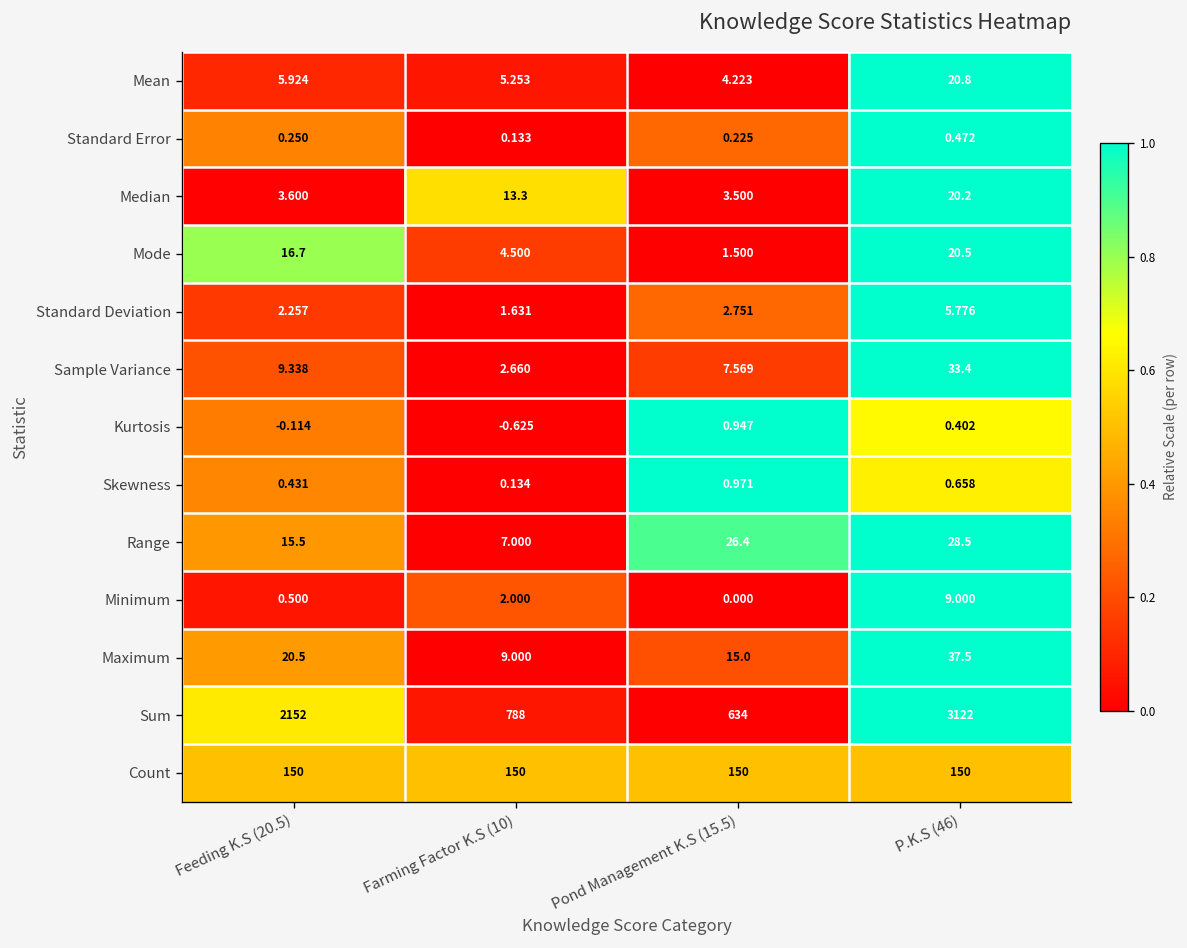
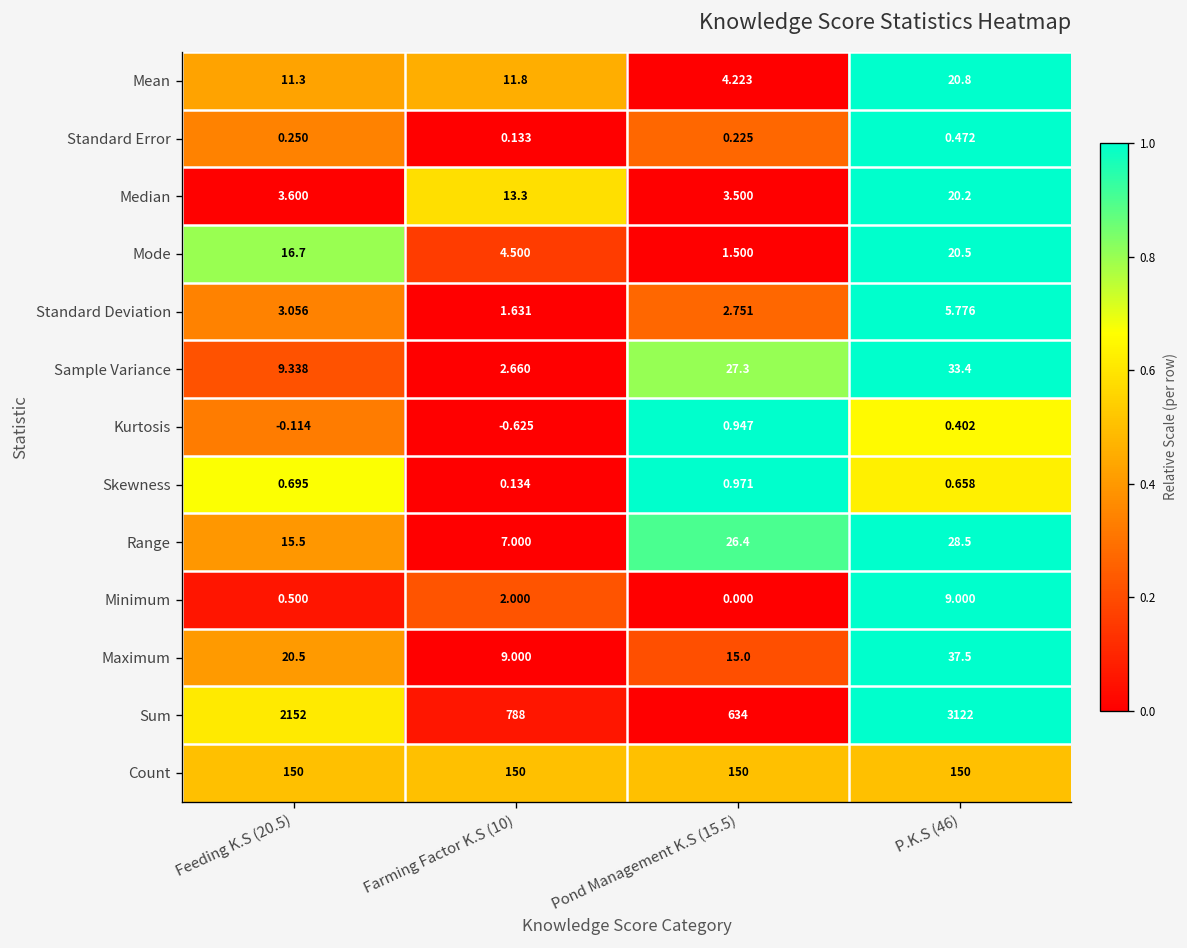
Mean, Feeding K.S (20.5): 5.924 -> 11.3
Mean, Farming Factor K.S (10): 5.253 -> 11.8
Standard Deviation, Feeding K.S (20.5): 2.257 -> 3.056
Sample Variance, Pond Management K.S (15.5): 7.569 -> 27.3
Skewness, Feeding K.S (20.5): 0.431 -> 0.695
